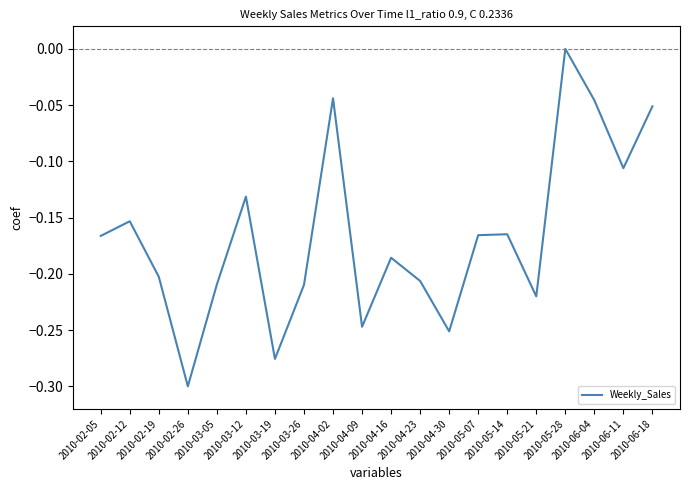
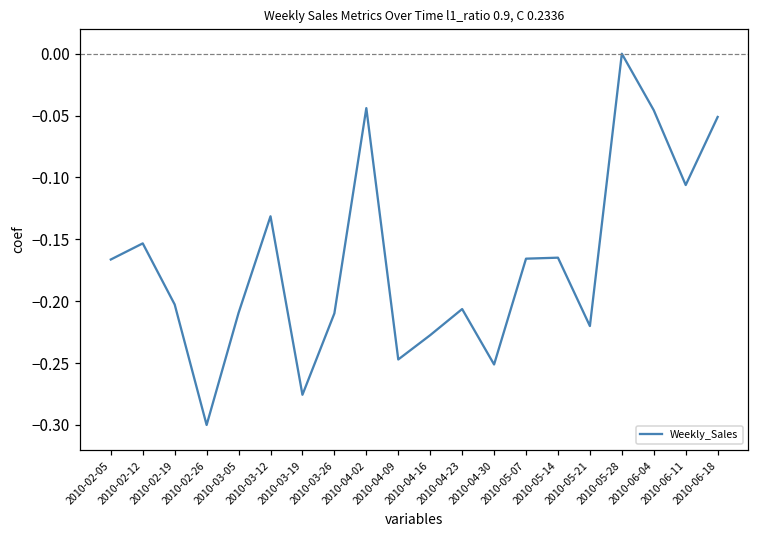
2010-04-16: -0.186 -> -0.227
